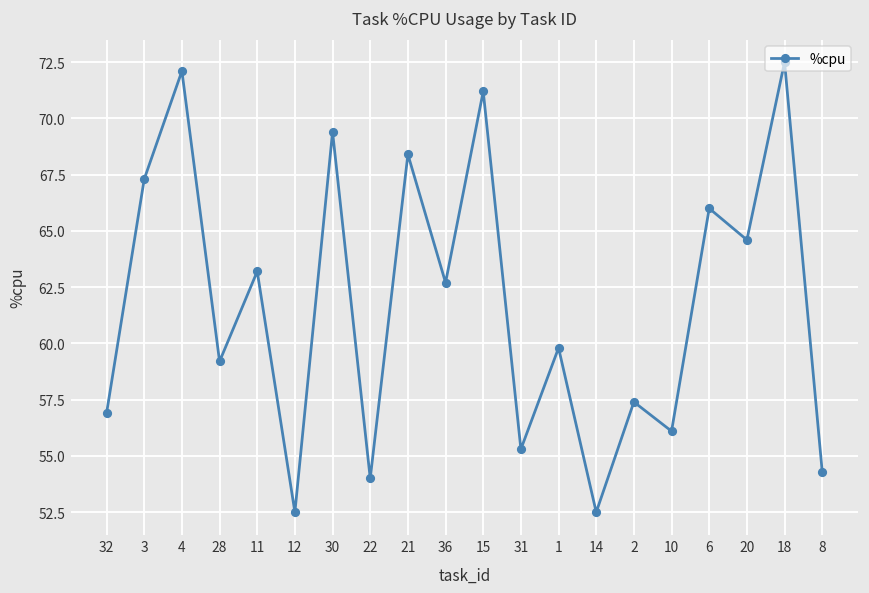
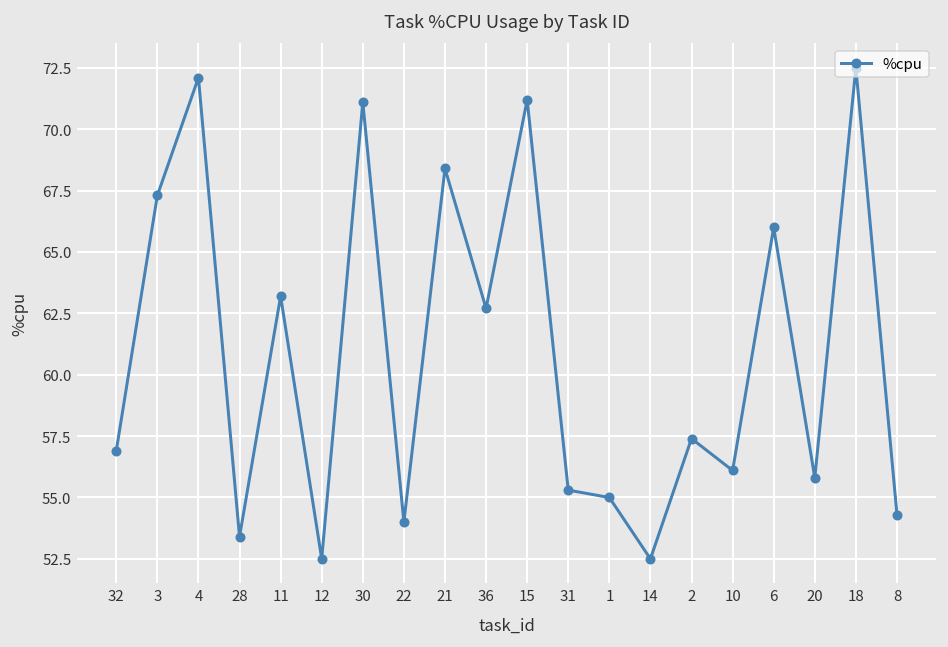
28: 59.2 -> 53.4
30: 69.4 -> 71.1
1: 59.8 -> 55.0
20: 64.6 -> 55.8
